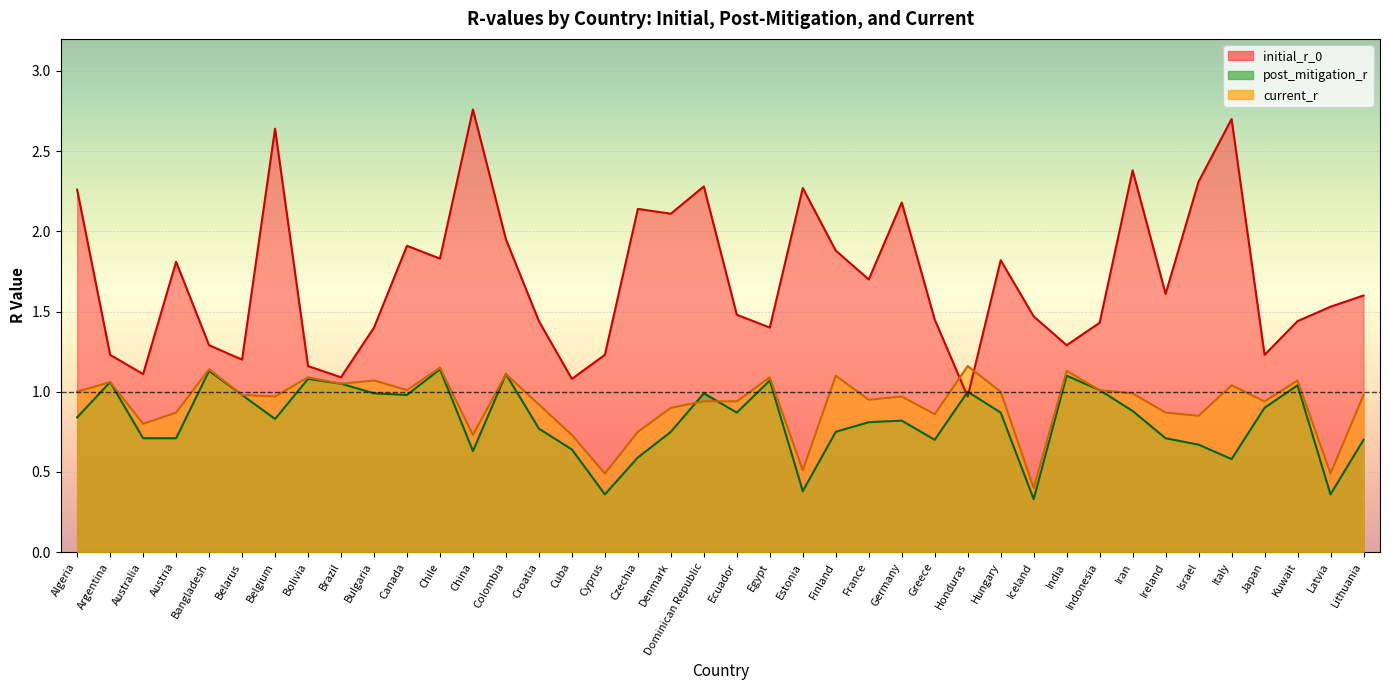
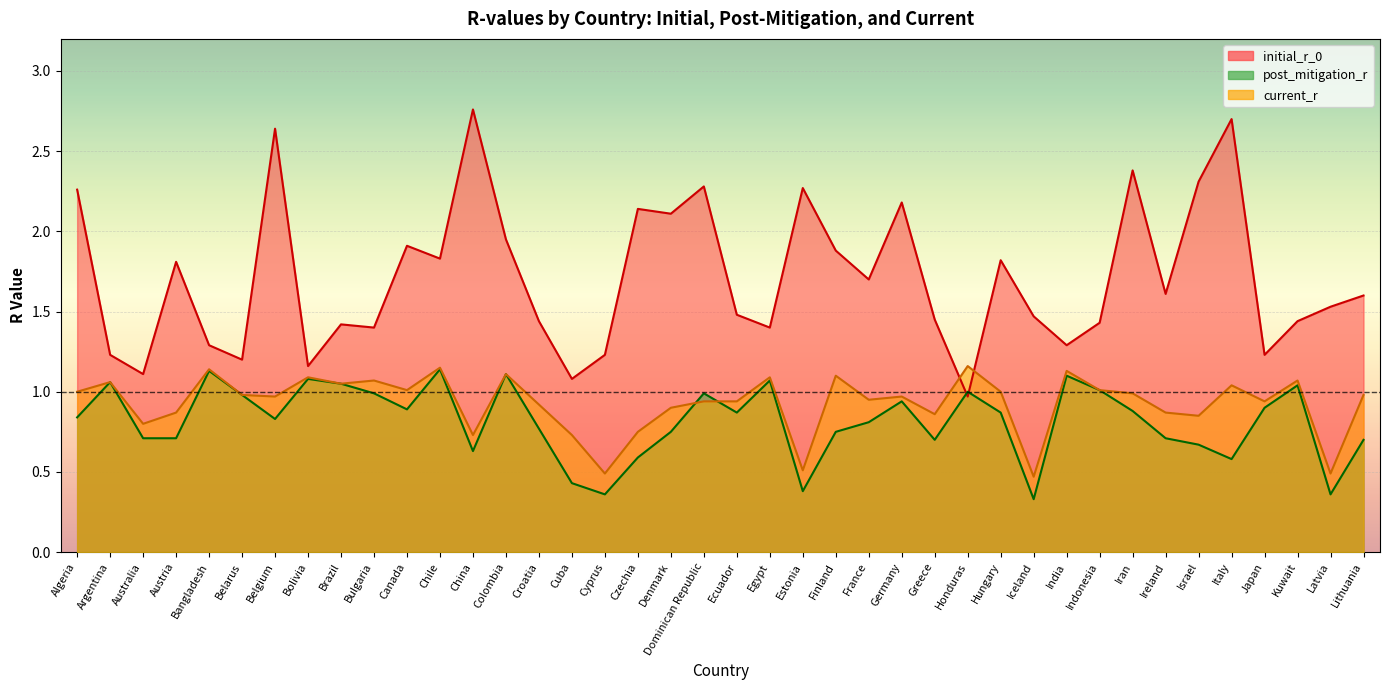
initial_r_0, Brazil: 1.09 -> 1.42
post_mitigation_r, Canada: 0.98 -> 0.89
post_mitigation_r, Cuba: 0.64 -> 0.43
post_mitigation_r, Germany: 0.82 -> 0.94
current_r, Iceland: 0.40 -> 0.47
